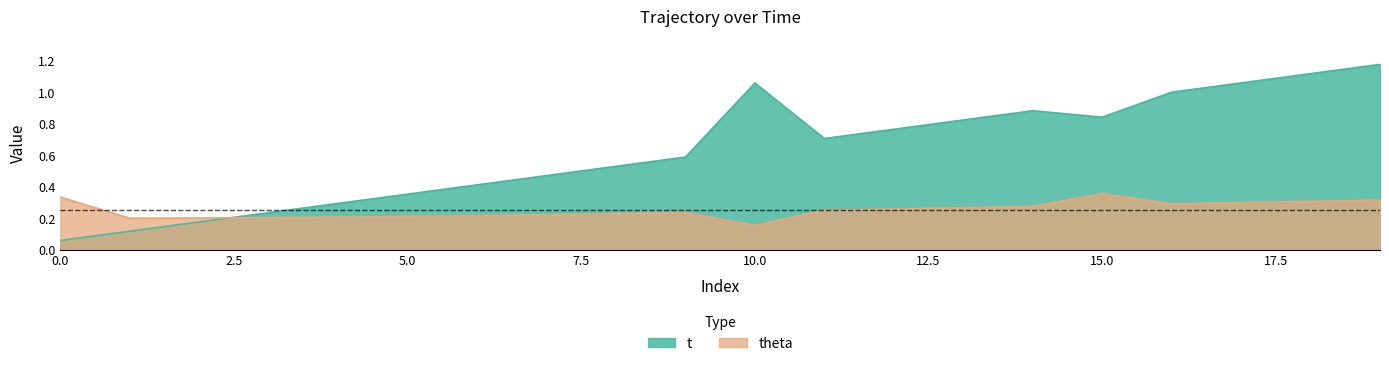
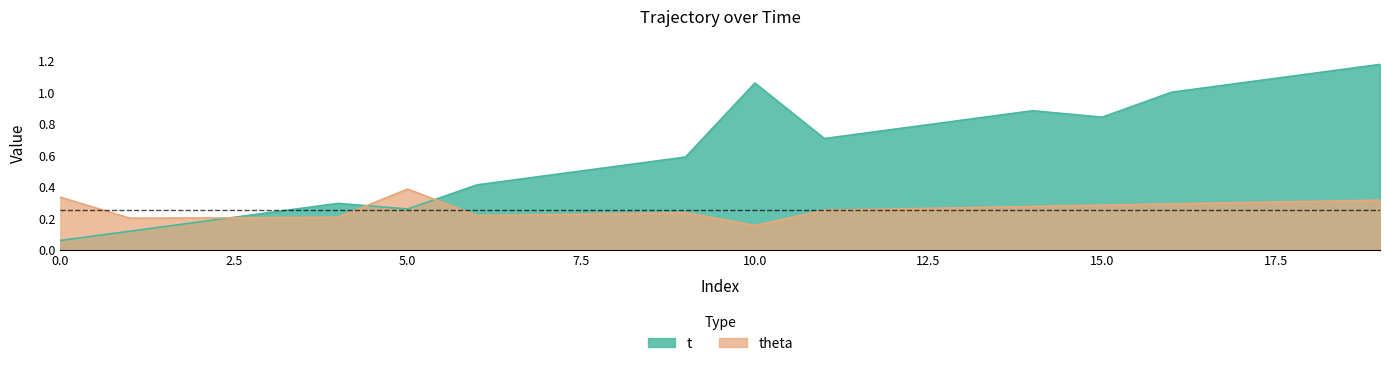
t, 5.0: 0.35 -> 0.26
theta, 5.0: 0.21 -> 0.39
theta, 15.0: 0.36 -> 0.28
